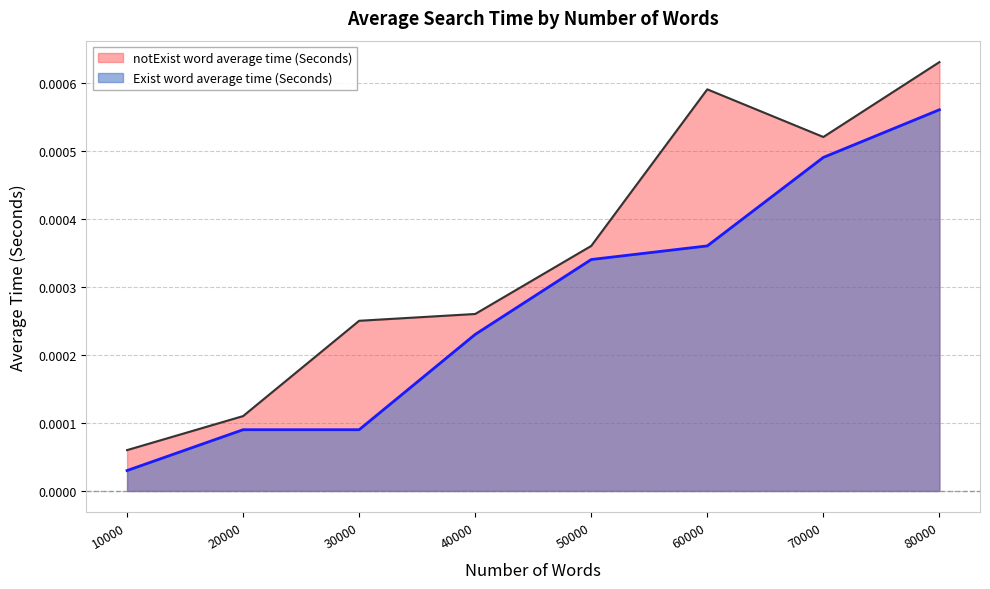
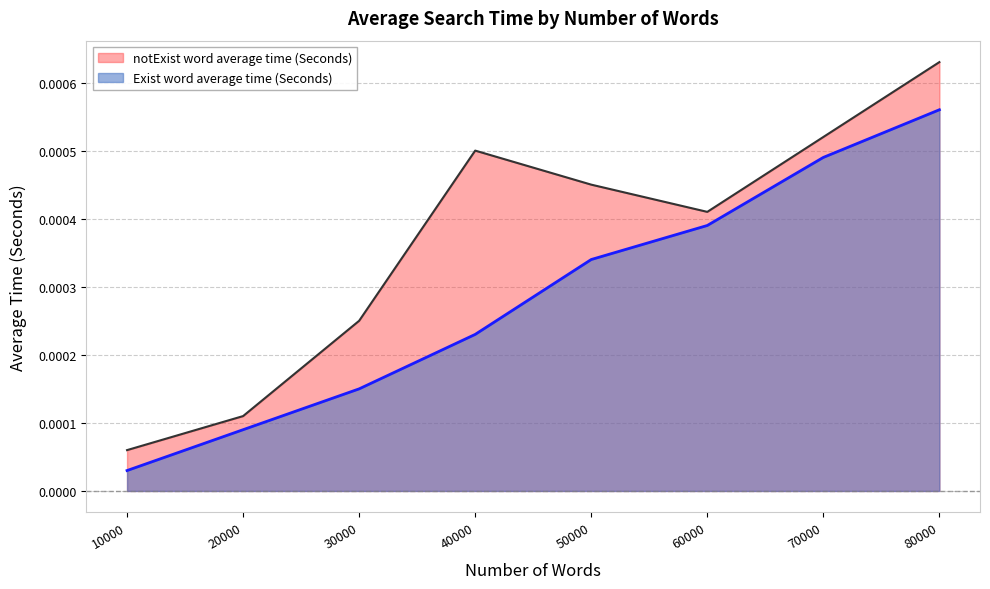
Exist word average time (Seconds), 30000: 0.00009 -> 0.00015
notExist word average time (Seconds), 40000: 0.00026 -> 0.00050
notExist word average time (Seconds), 50000: 0.00036 -> 0.00045
notExist word average time (Seconds), 60000: 0.00059 -> 0.00041
Exist word average time (Seconds), 60000: 0.00036 -> 0.00039
